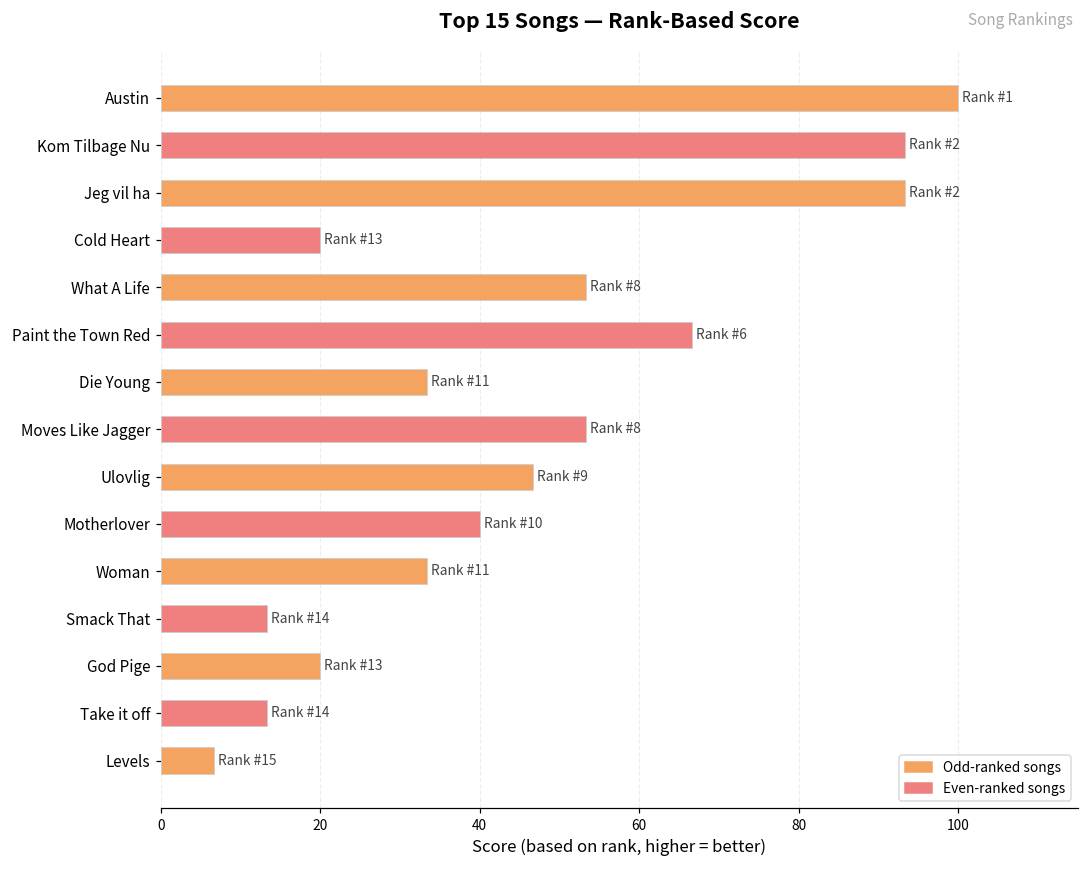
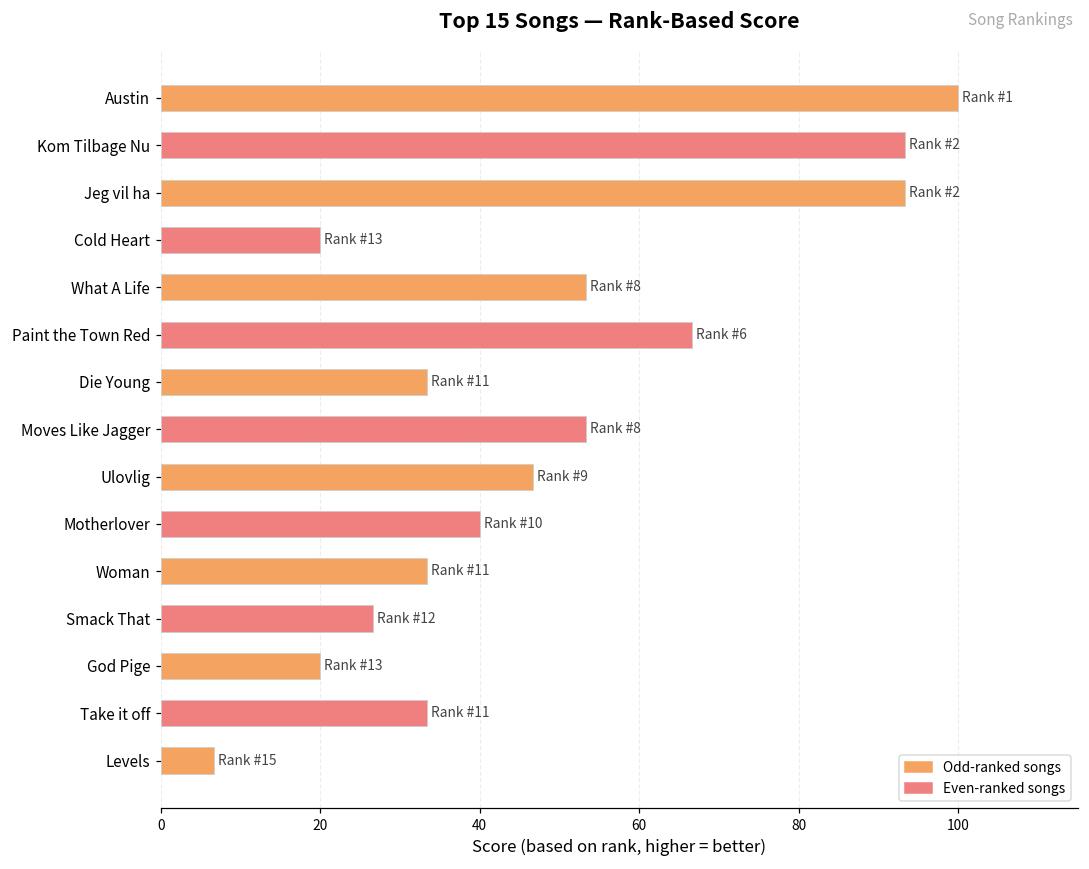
Smack That: 14 -> 12
Take it off: 14 -> 11
